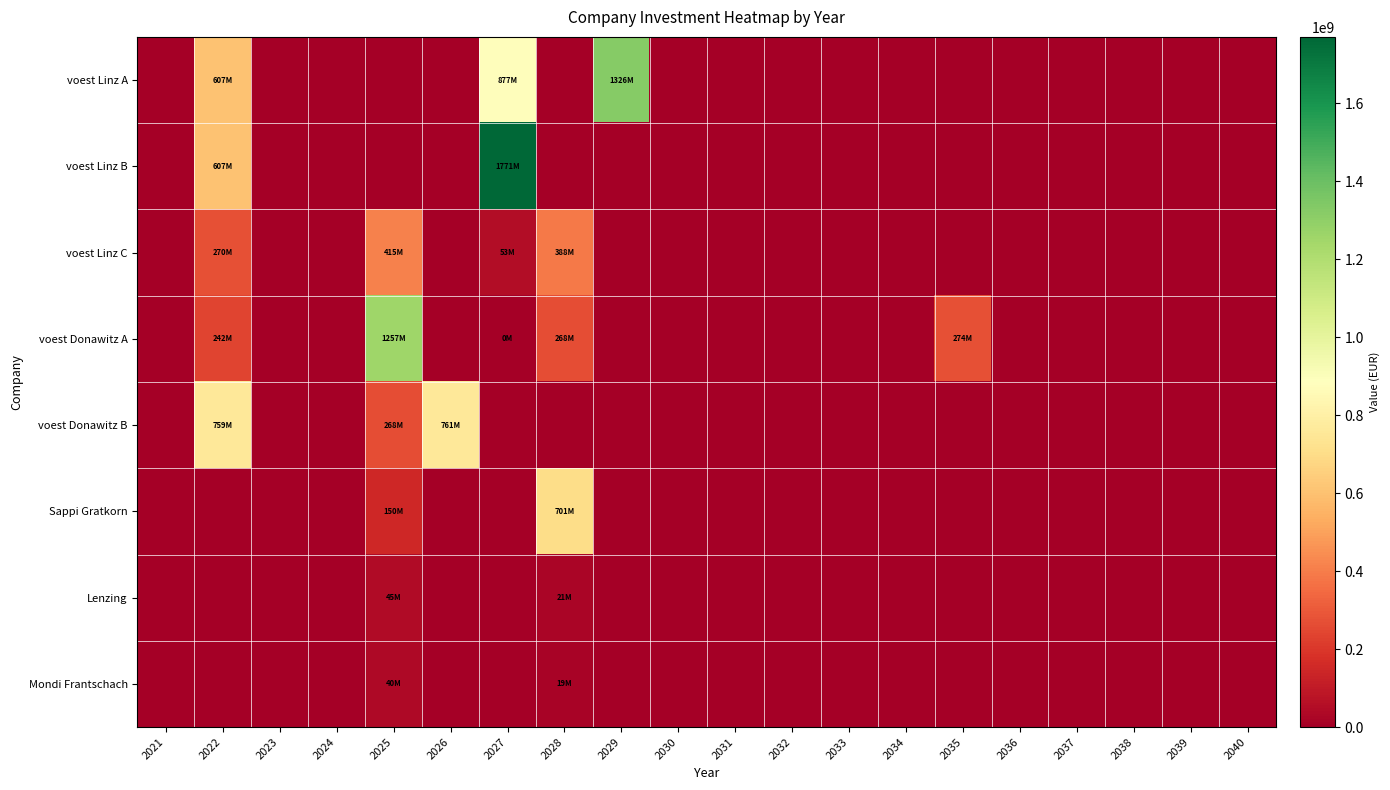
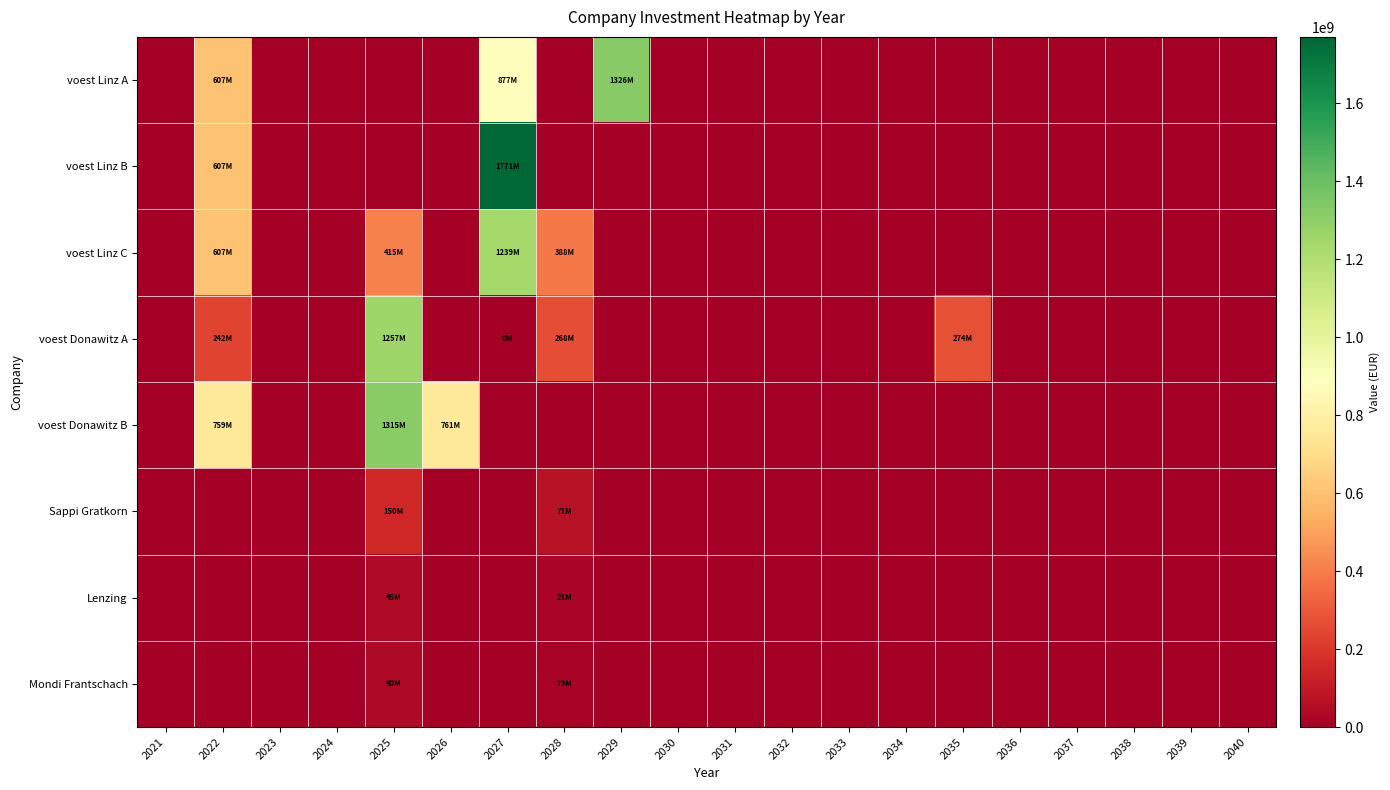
voest Linz C, 2022: 270M -> 607M
voest Linz C, 2027: 53M -> 1239M
voest Donawitz B, 2025: 268M -> 1315M
Sappi Gratkorn, 2028: 701M -> 71M
